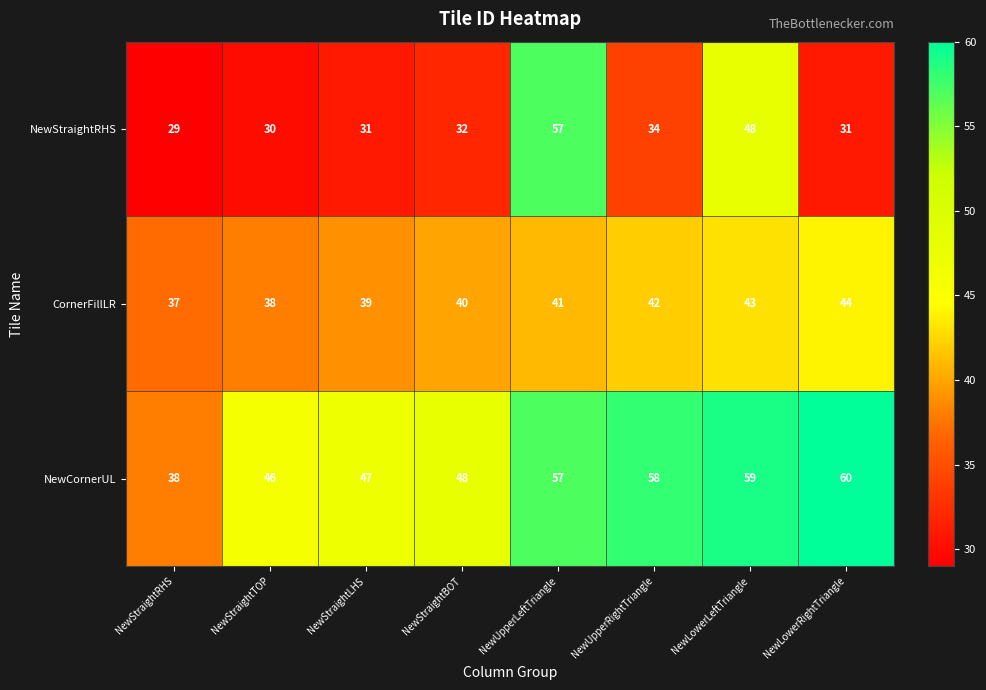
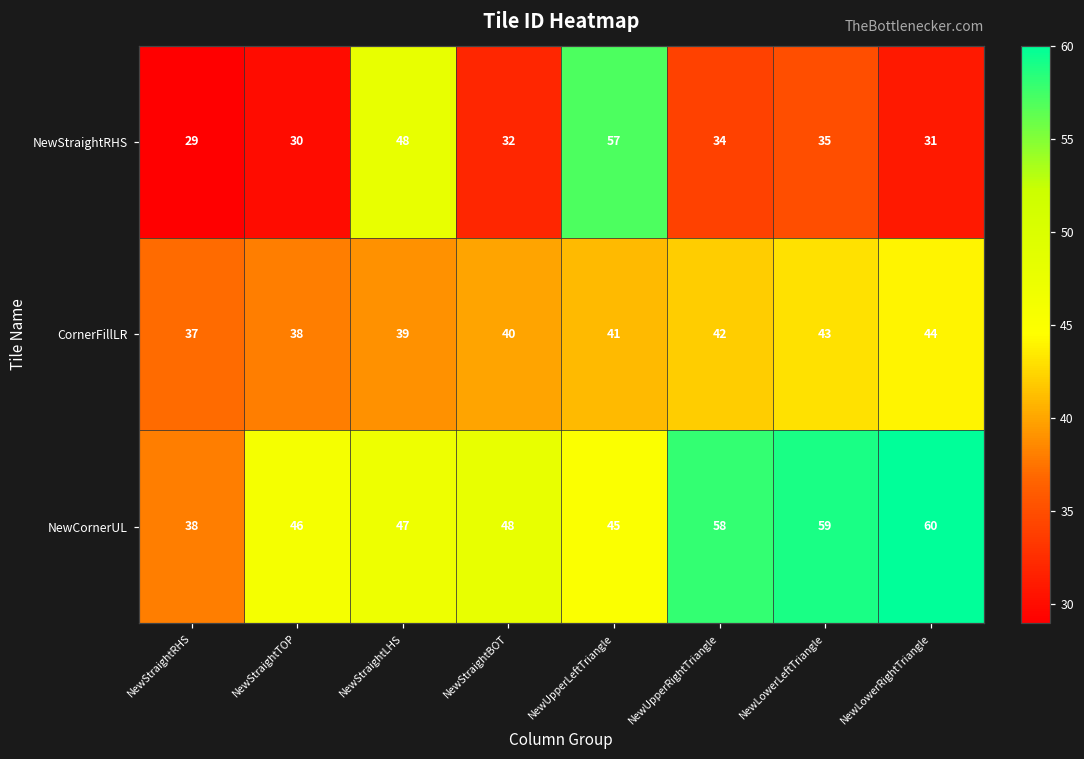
NewStraightRHS, NewStraightLHS: 31 -> 48
NewStraightRHS, NewLowerLeftTriangle: 48 -> 35
NewCornerUL, NewUpperLeftTriangle: 57 -> 45
